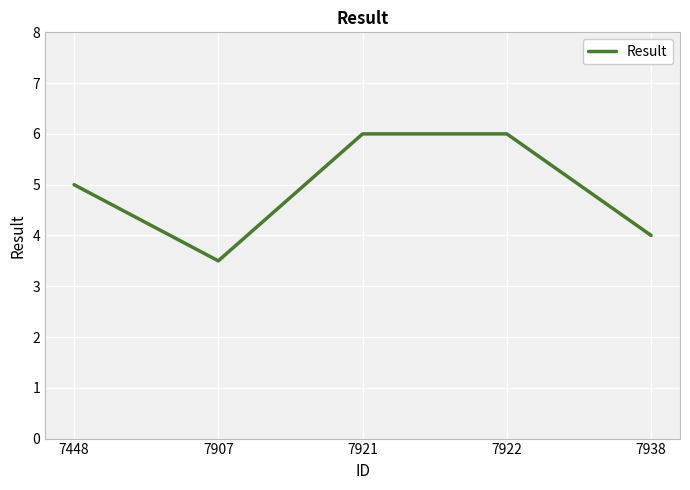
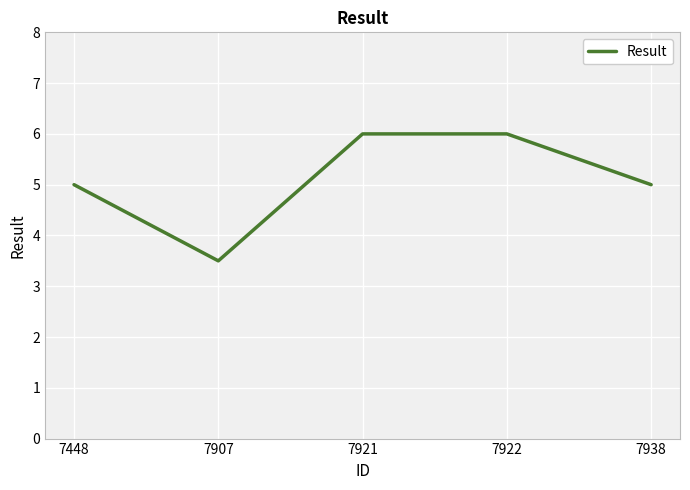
7938: 4 -> 5
